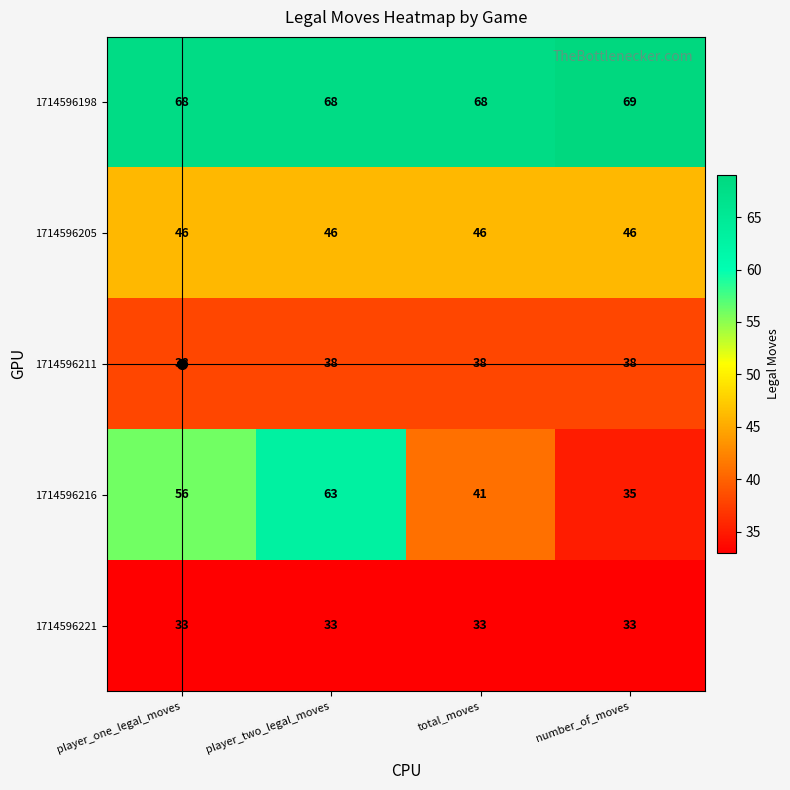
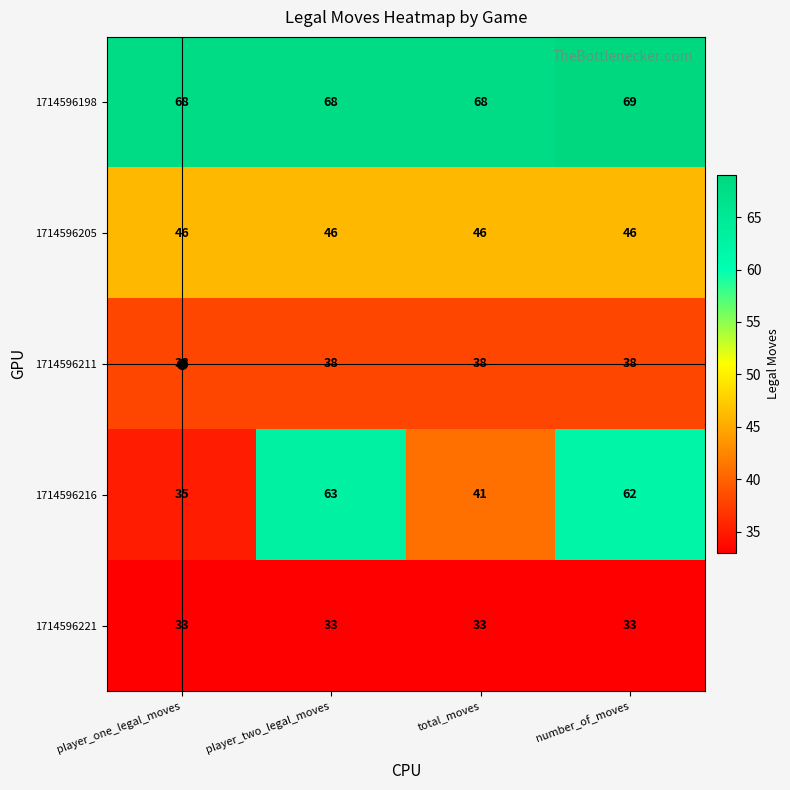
1714596216, player_one_legal_moves: 56 -> 35
1714596216, number_of_moves: 35 -> 62
